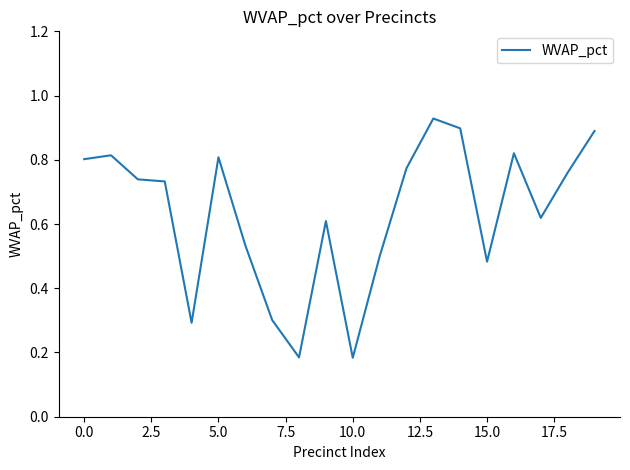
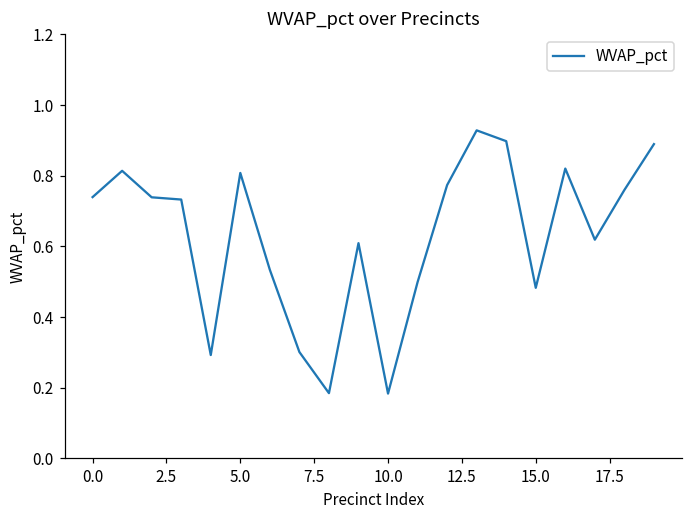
0.0: 0.80 -> 0.74
